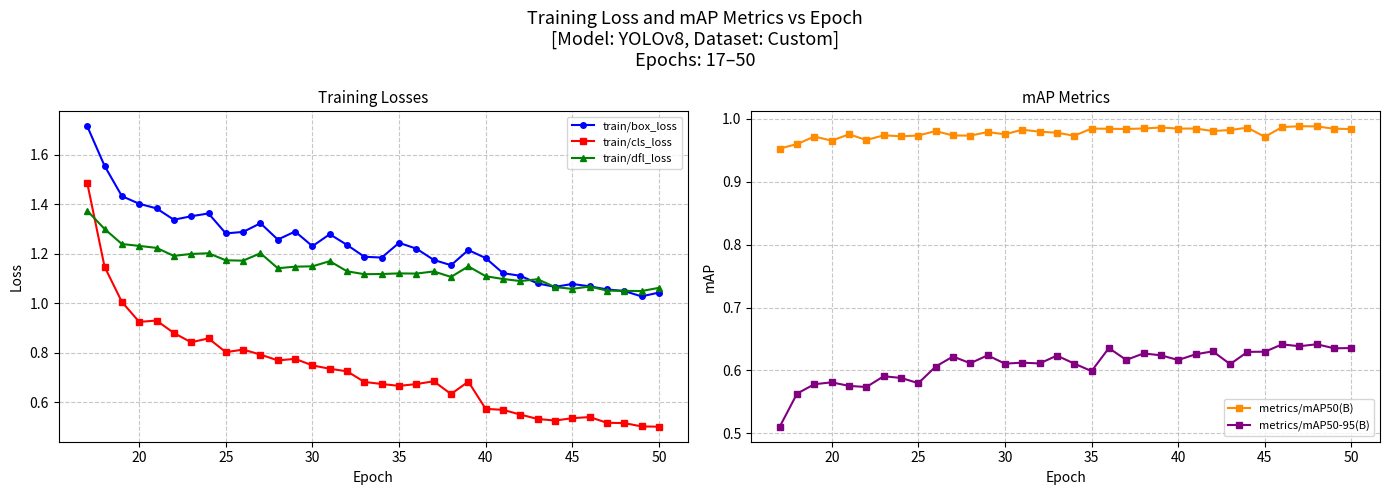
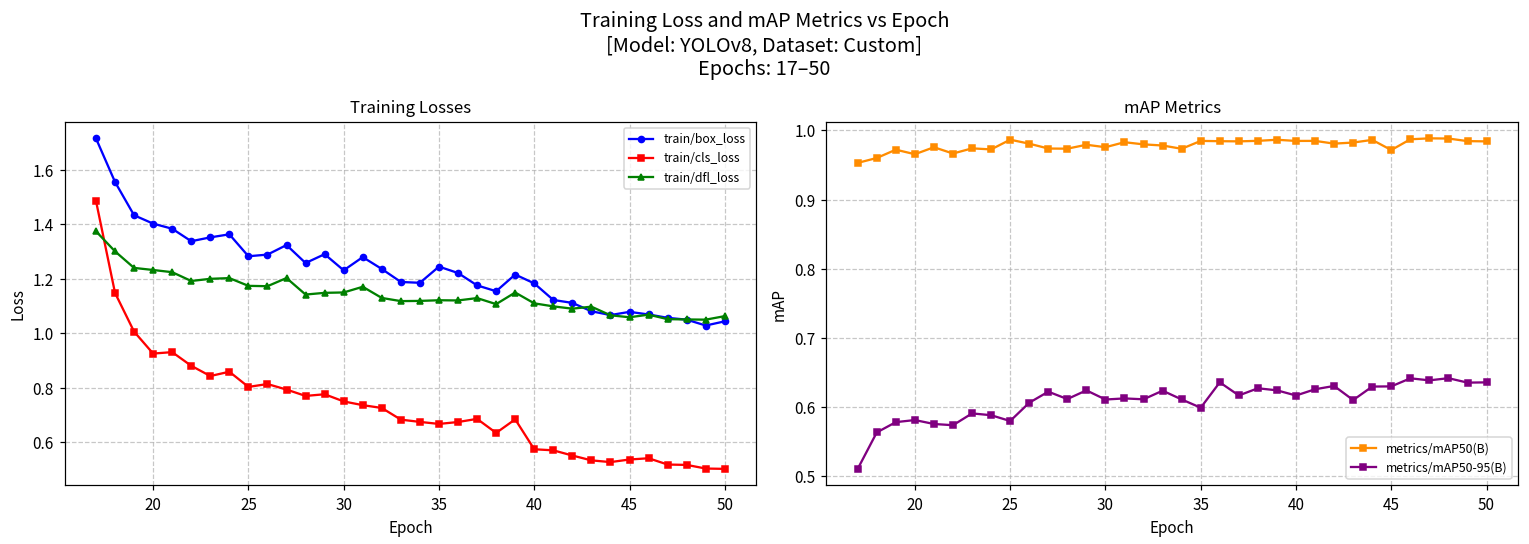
mAP Metrics, metrics/mAP50(B), 25: 0.97 -> 0.99
